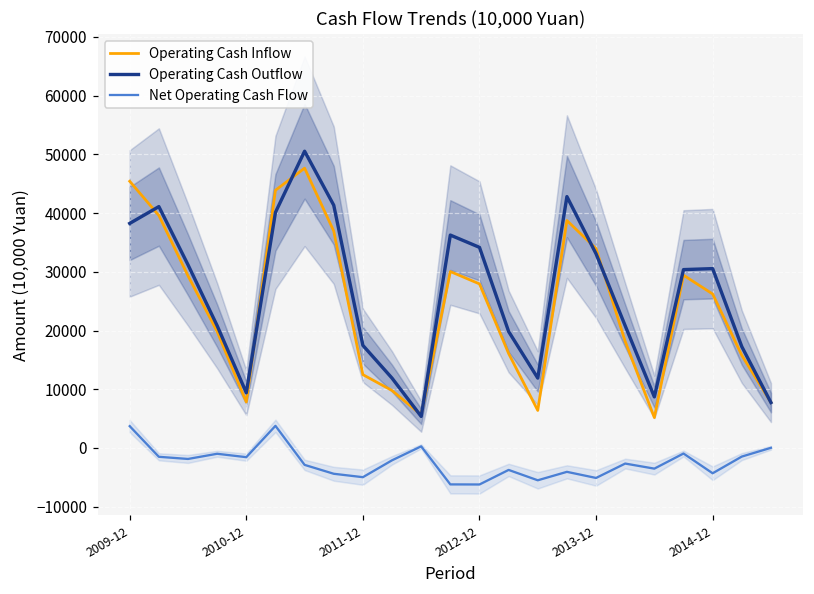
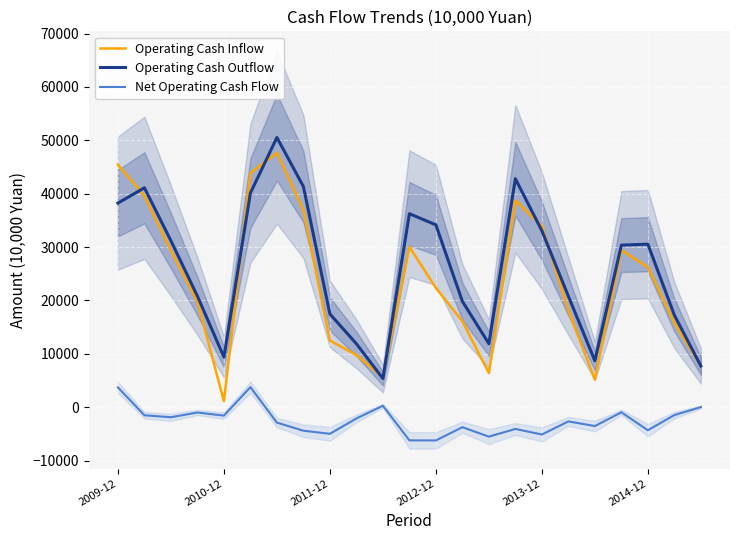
Operating Cash Inflow, 2010-12: 8000 -> 1000
Operating Cash Inflow, 2012-12: 28000 -> 22000
